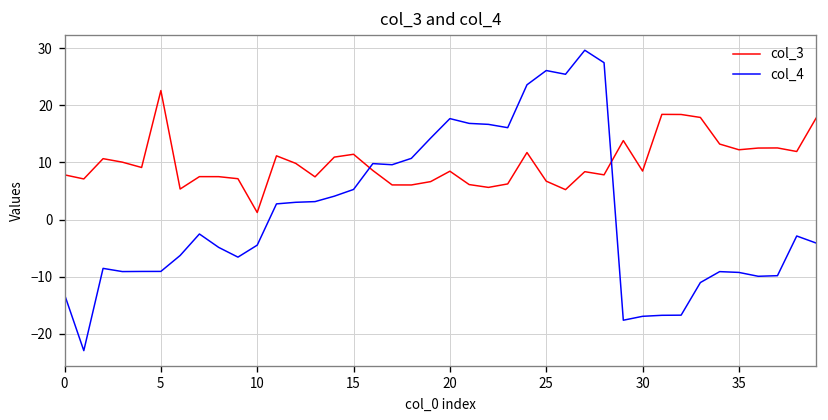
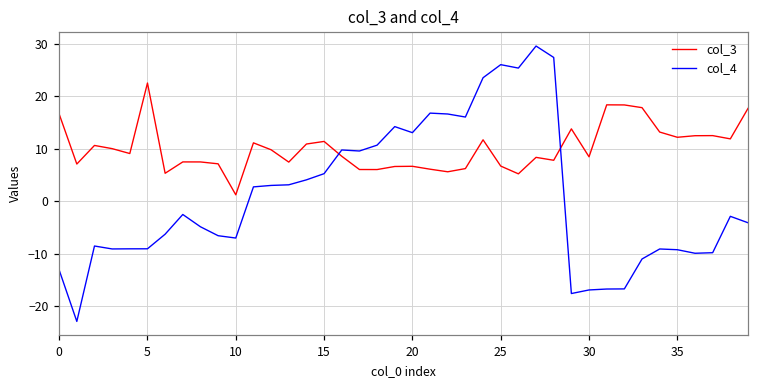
col_3, 0: 8 -> 17
col_4, 10: -4 -> -7
col_3, 20: 8 -> 7
col_4, 20: 18 -> 13
